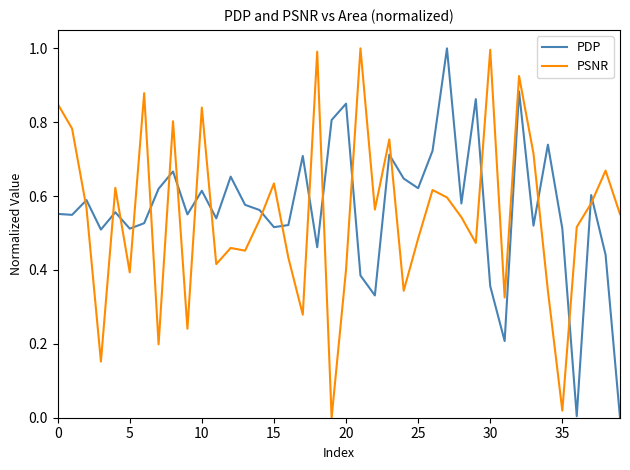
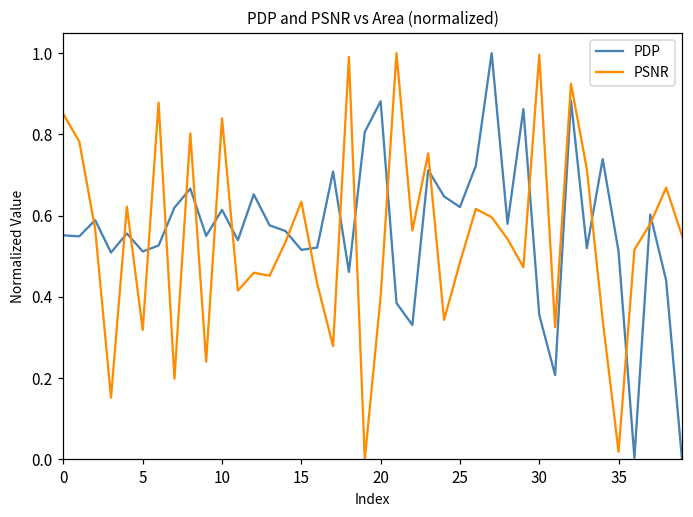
PSNR, 5: 0.39 -> 0.32
PDP, 20: 0.85 -> 0.88
